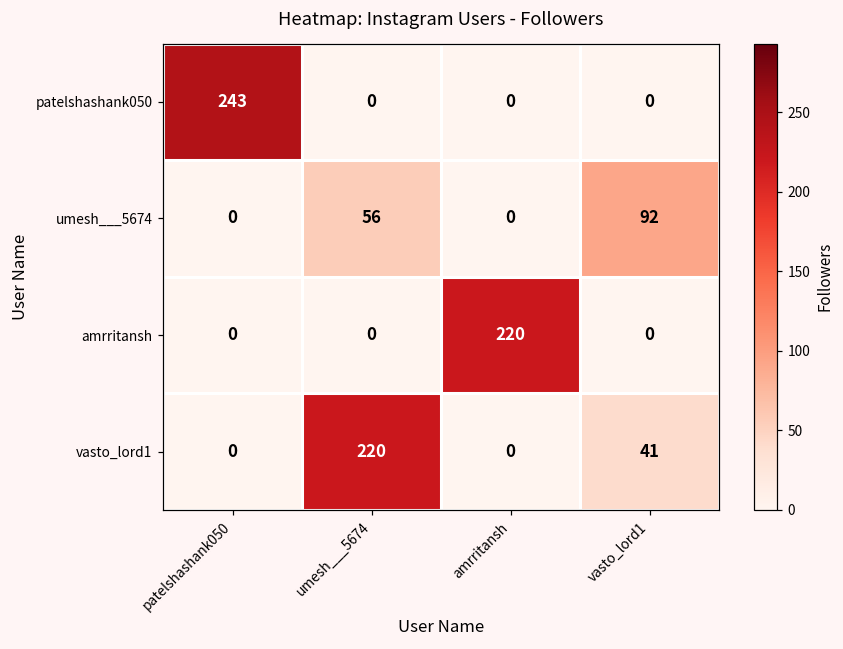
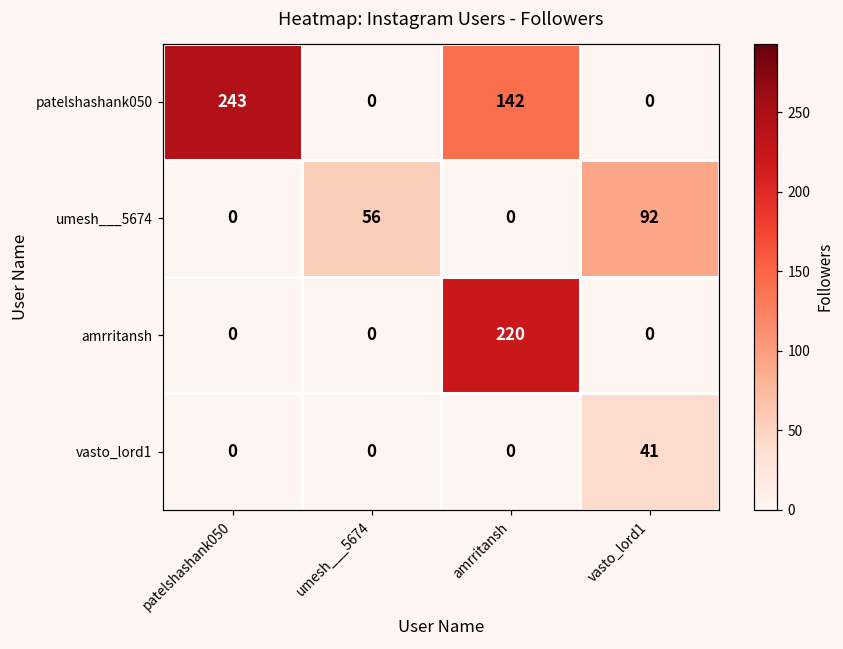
patelshashank050, amrritansh: 0 -> 142
vasto_lord1, umesh___5674: 220 -> 0
